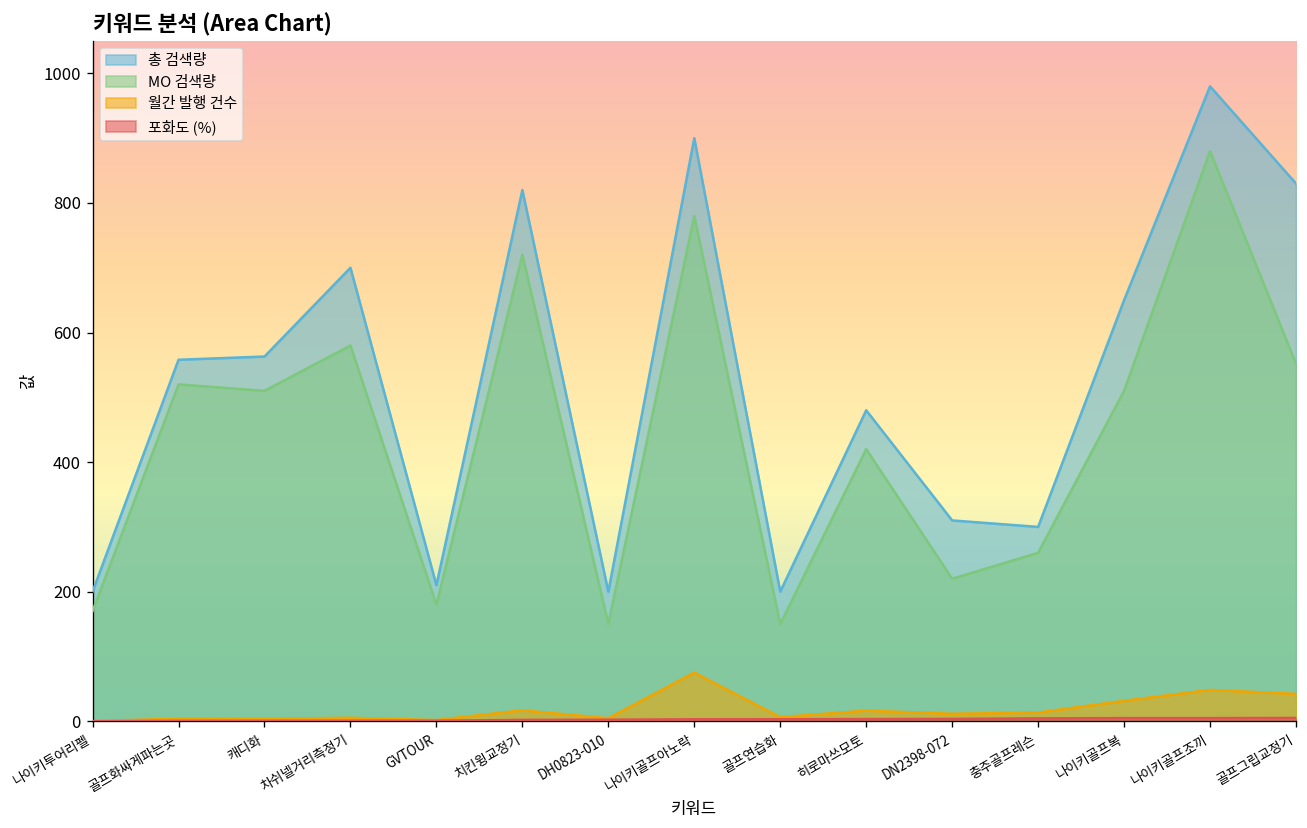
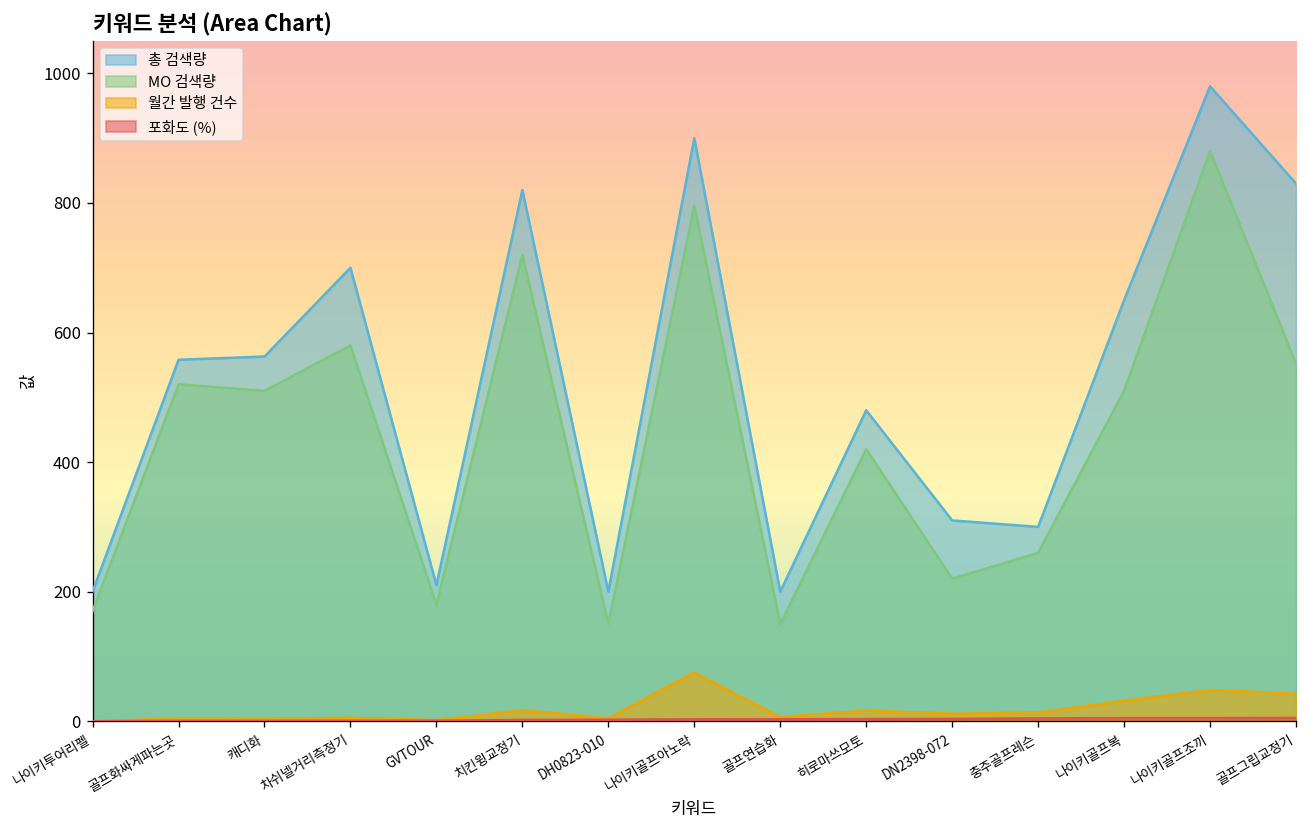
MO 검색량, 나이키골프아노락: 780 -> 800
